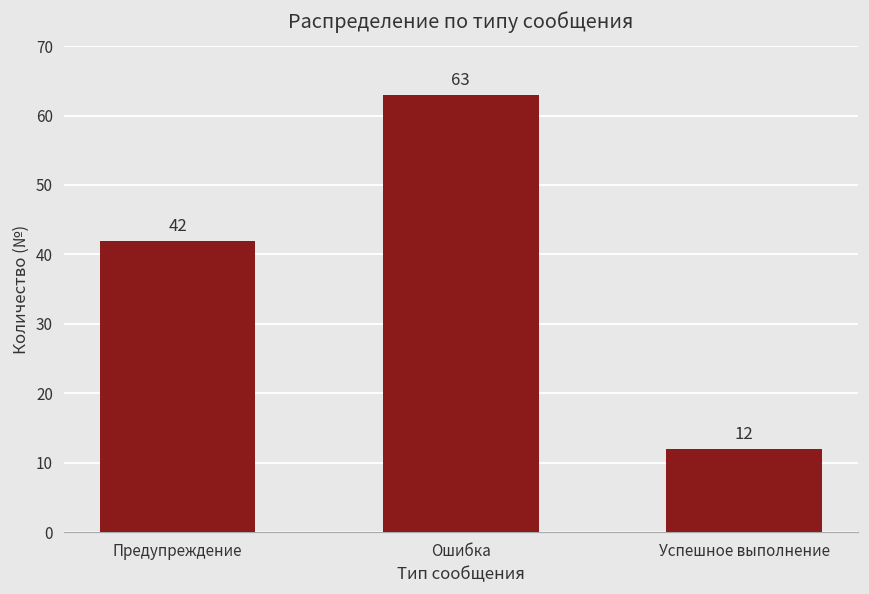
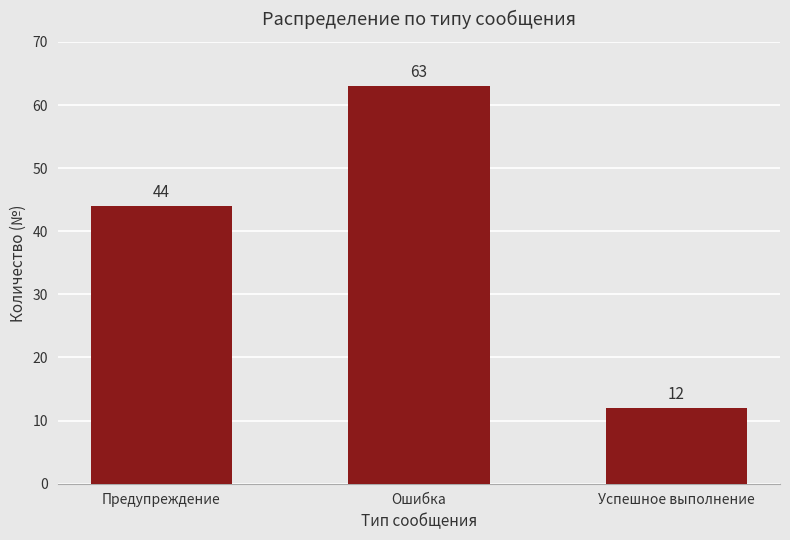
Предупреждение: 42 -> 44
